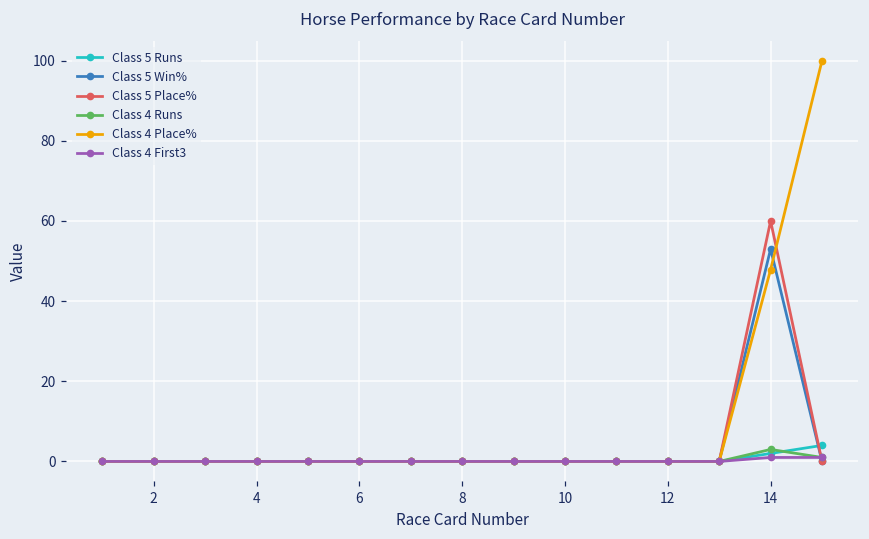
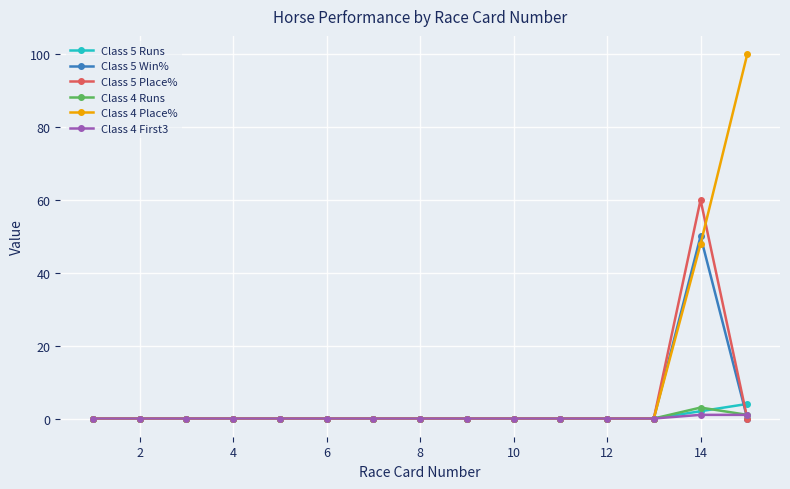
Class 5 Win%, 14: 53 -> 50
